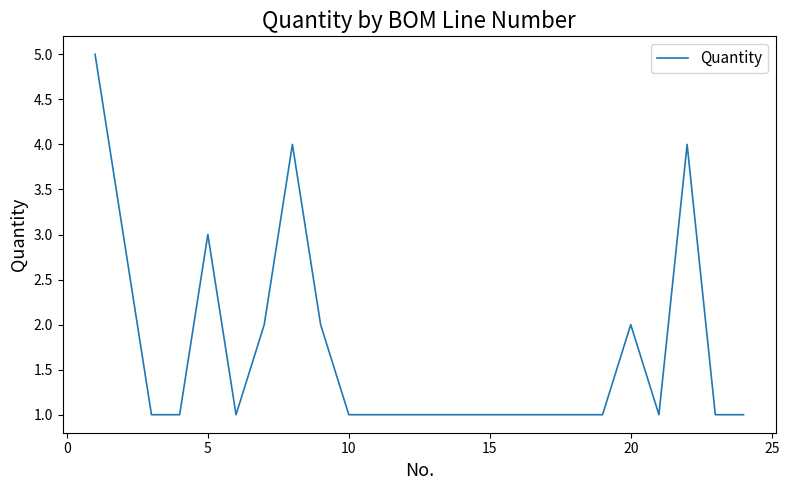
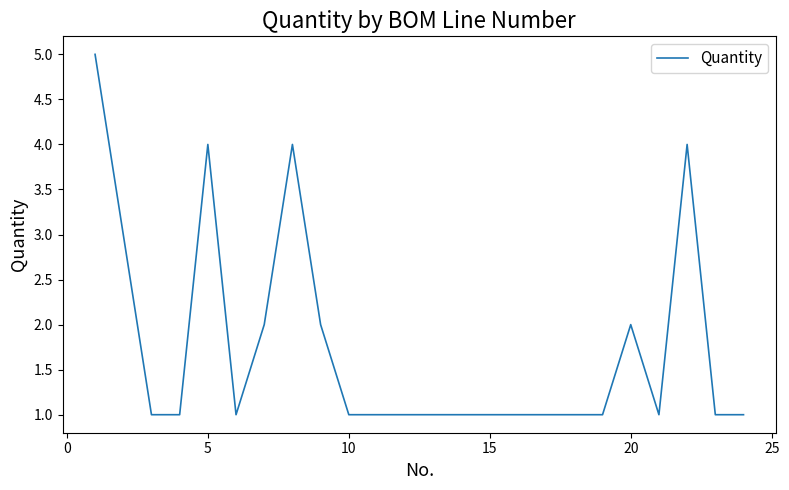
5: 3 -> 4
